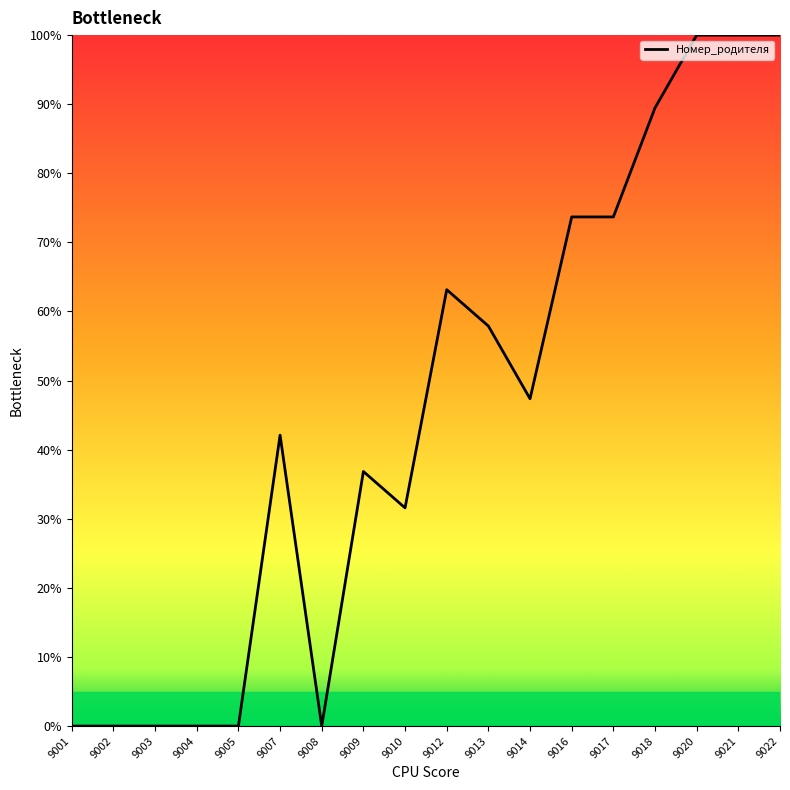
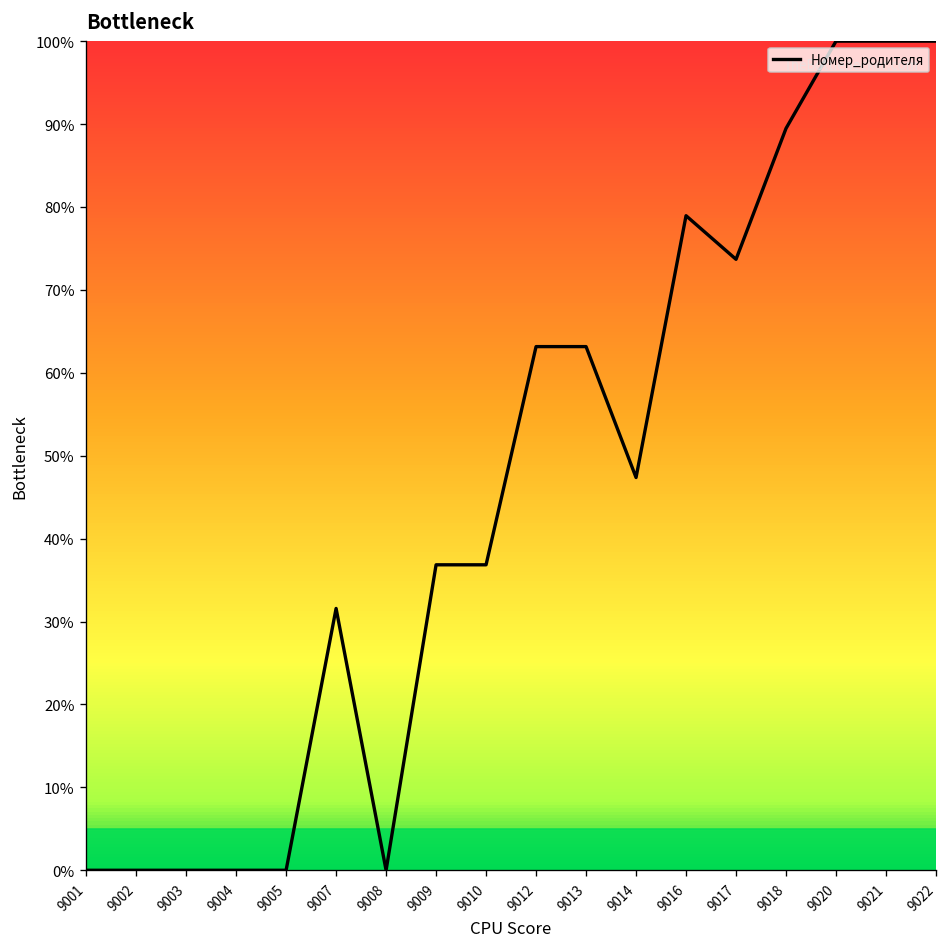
9007: 42% -> 32%
9010: 32% -> 37%
9013: 58% -> 63%
9016: 74% -> 79%
